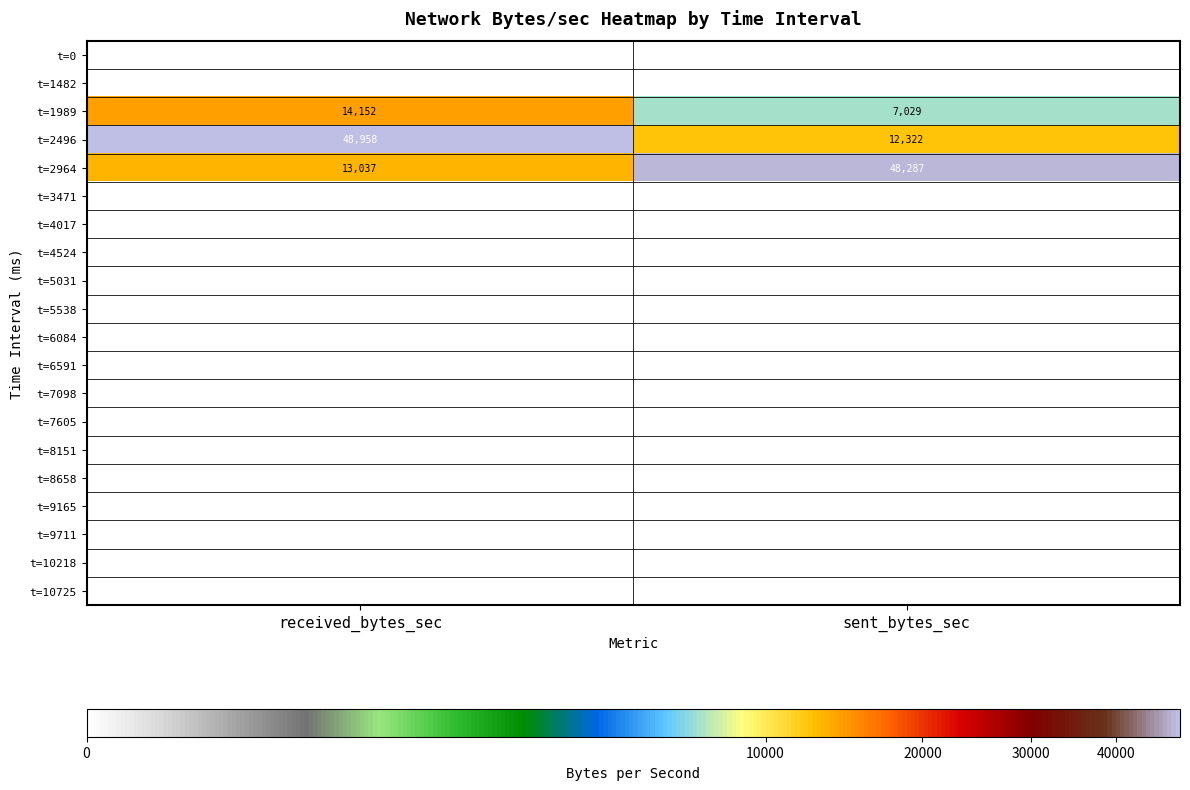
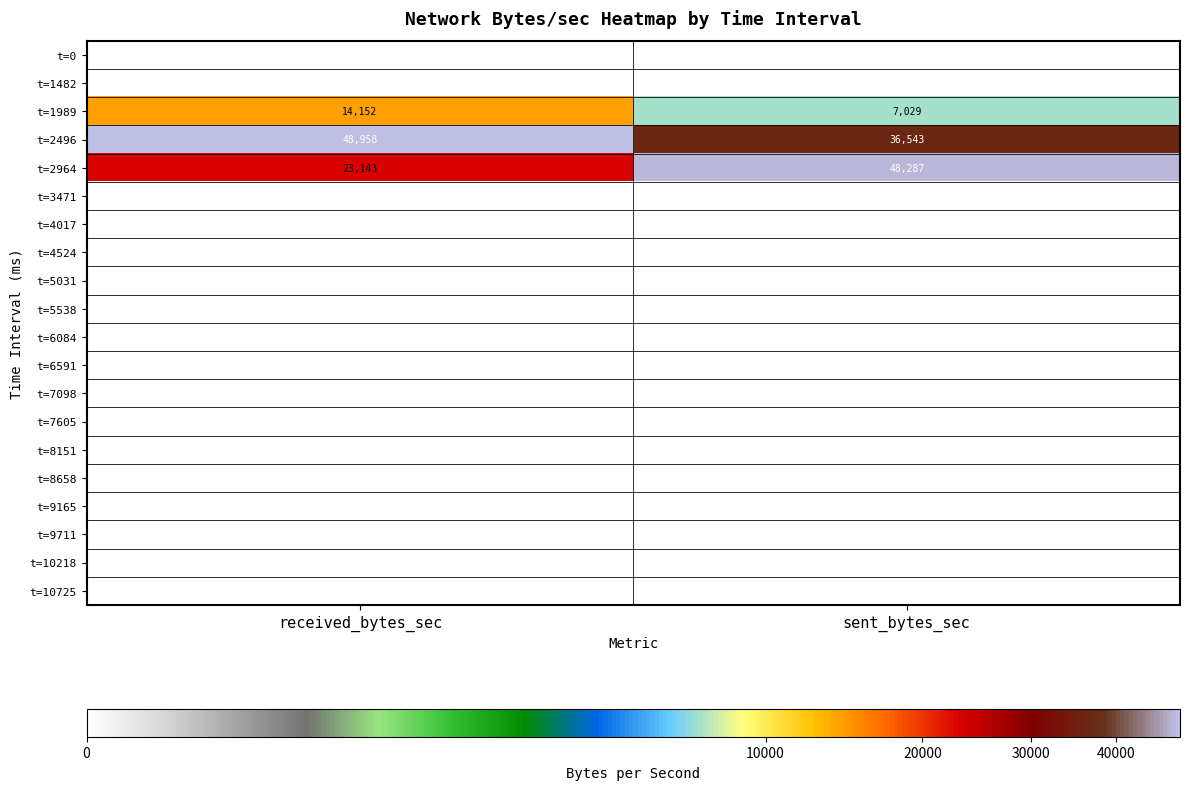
t=2496, sent_bytes_sec: 12,322 -> 36,543
t=2964, received_bytes_sec: 13,037 -> 23,143
